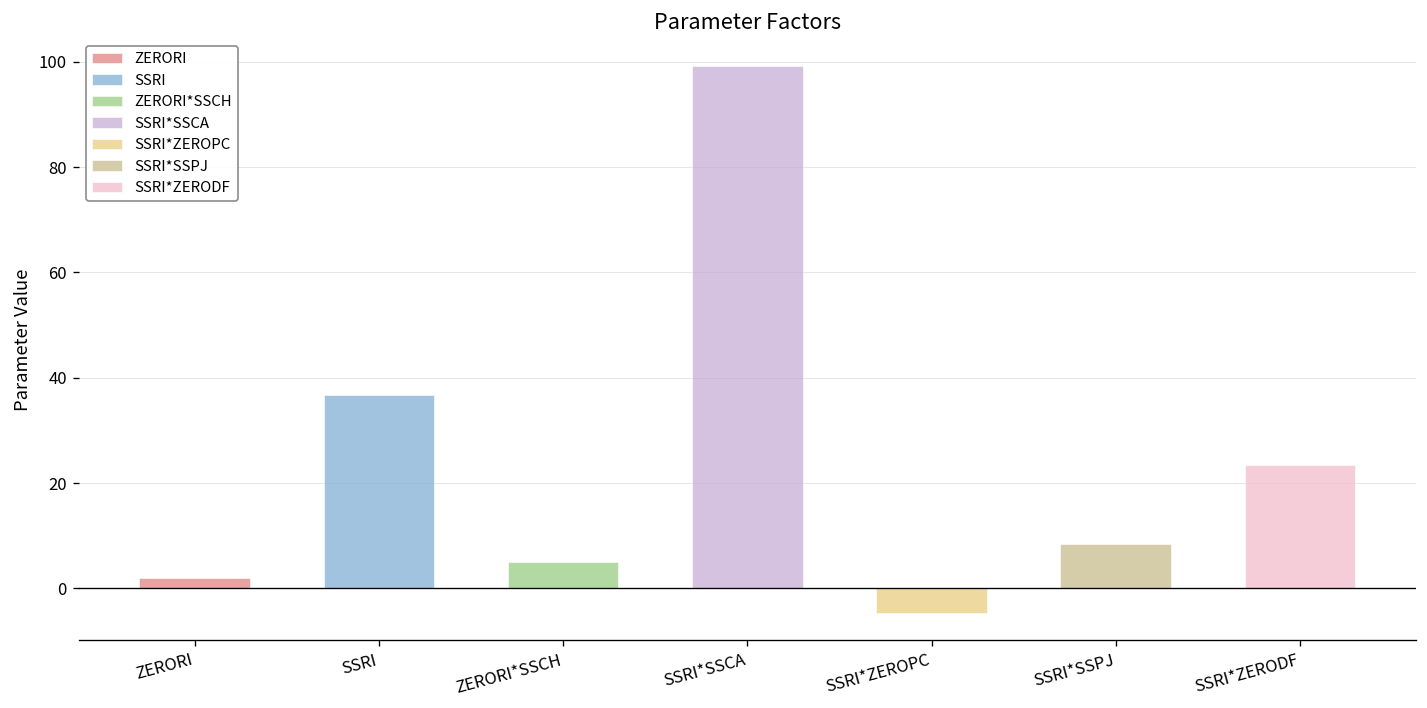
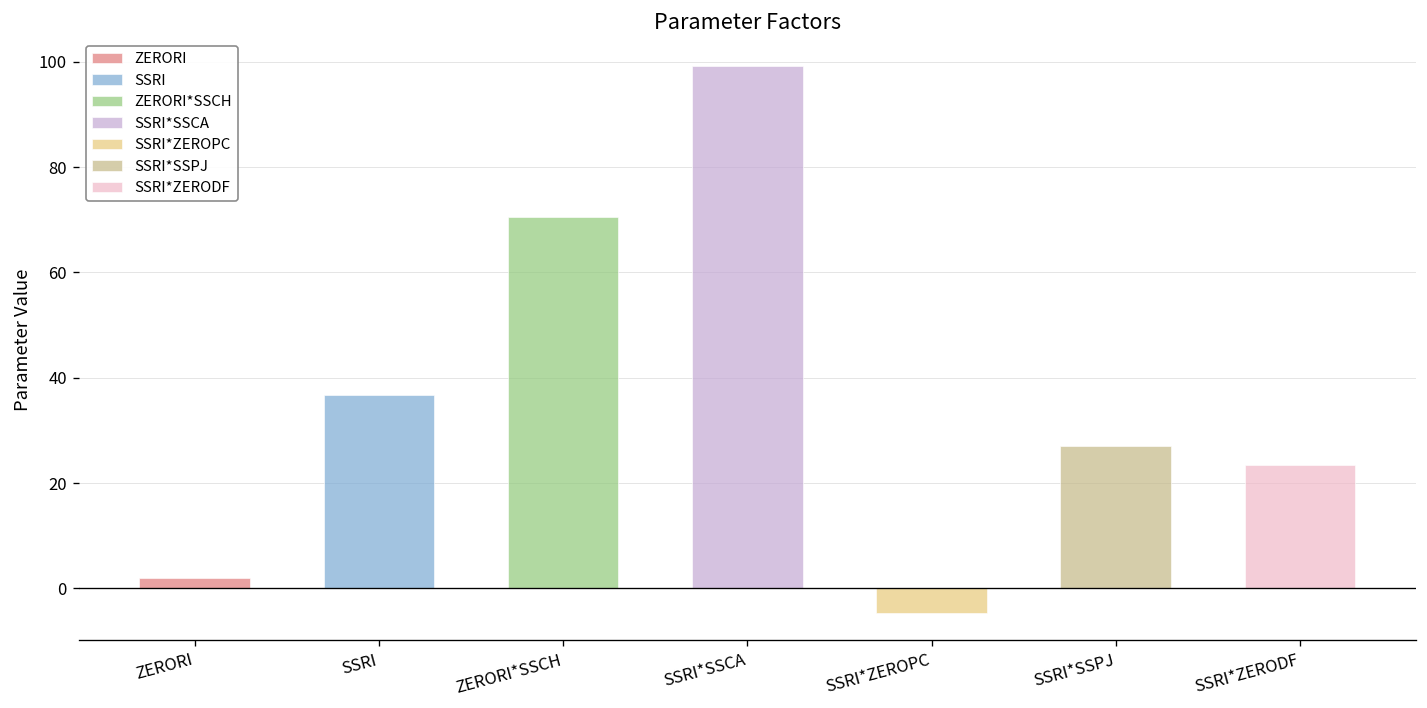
ZERORI*SSCH: 5 -> 71
SSRI*SSPJ: 9 -> 27
